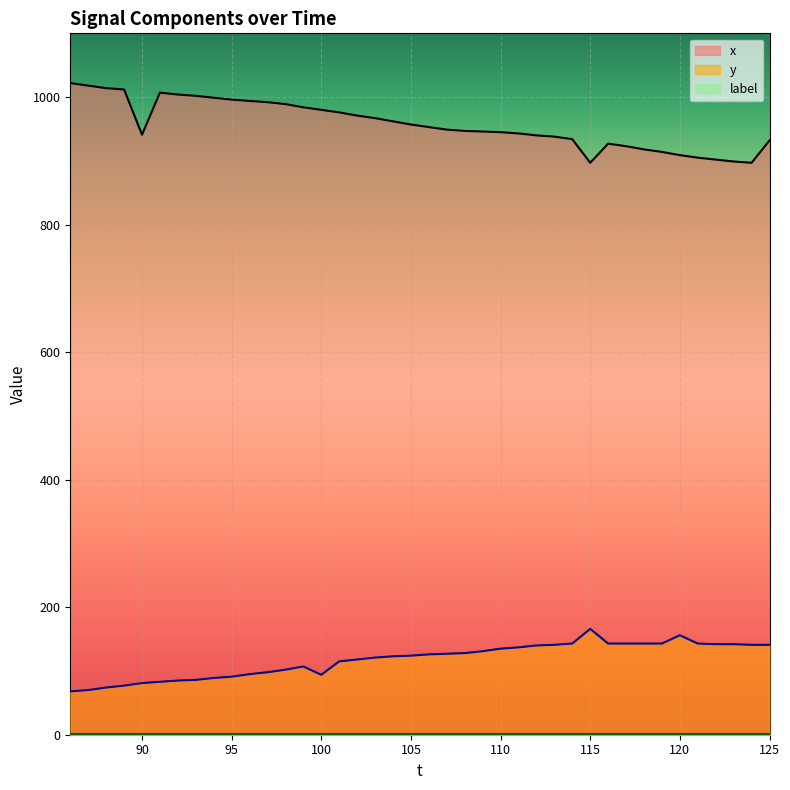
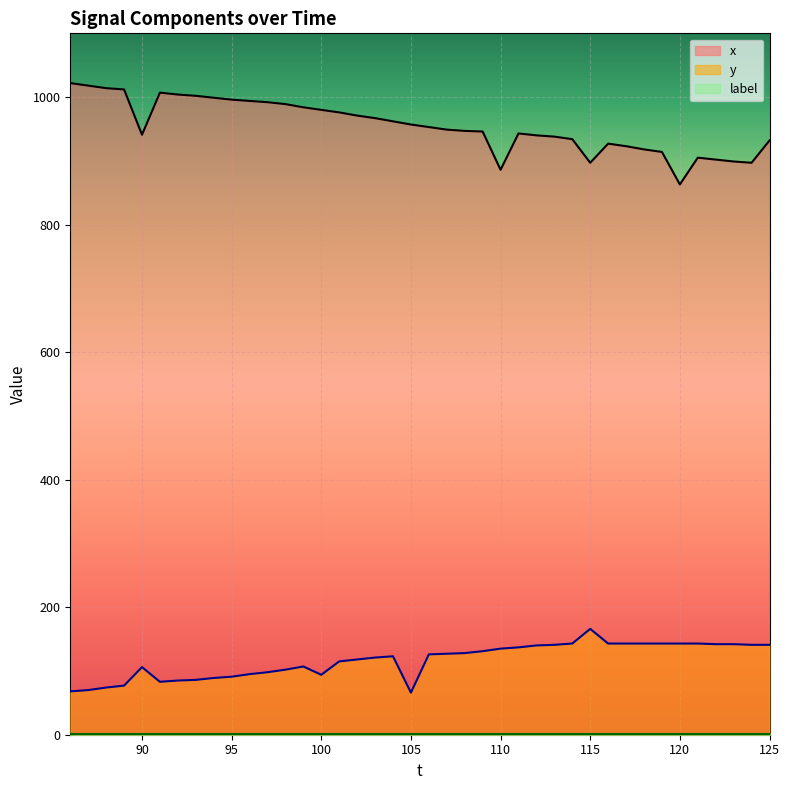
y, 90: 80 -> 110
y, 105: 120 -> 70
x, 110: 950 -> 890
x, 120: 910 -> 860
y, 120: 160 -> 140
